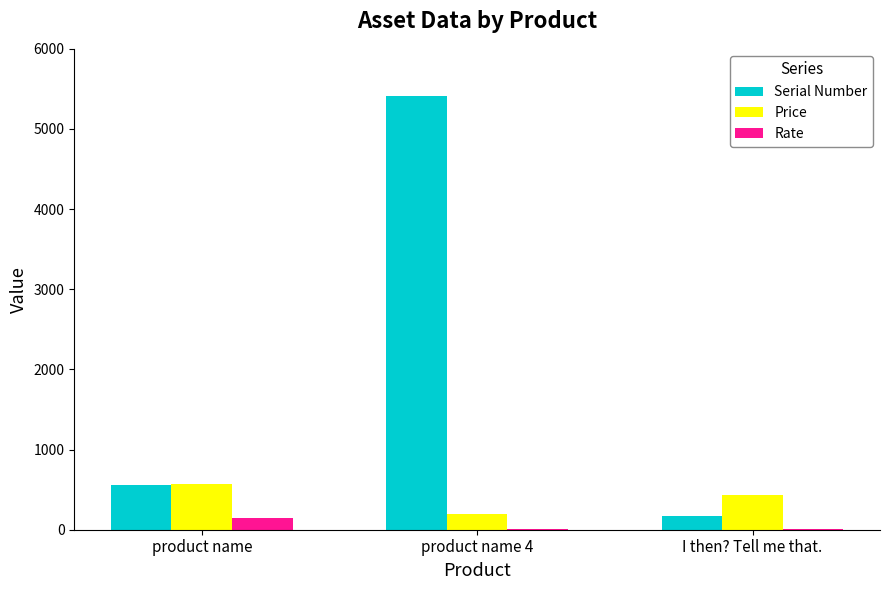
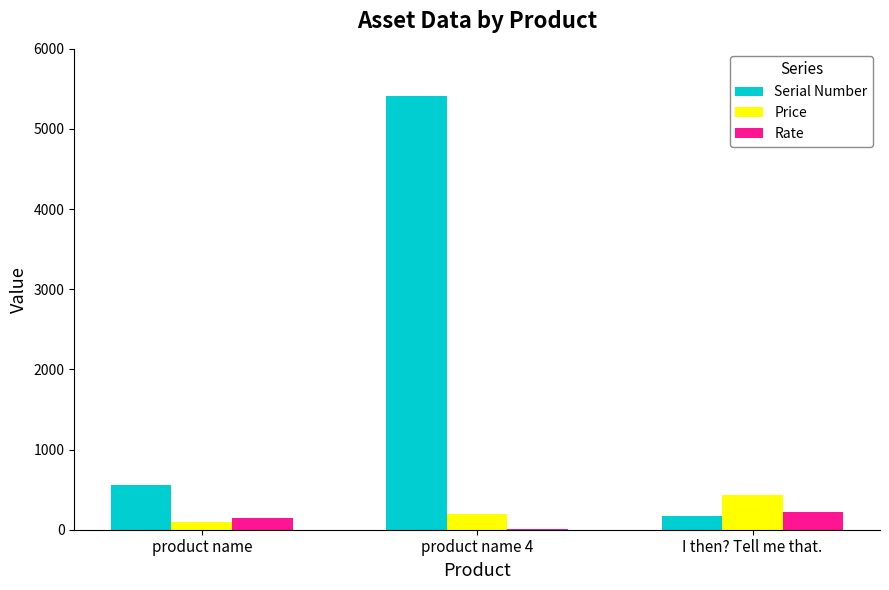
Price, product name: 600 -> 100
Rate, I then? Tell me that.: 0 -> 200
